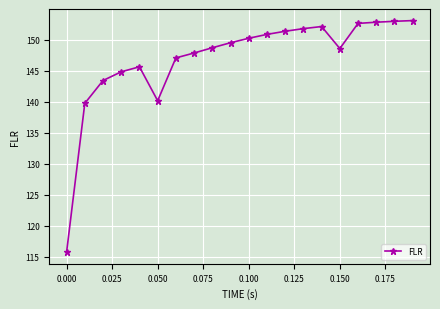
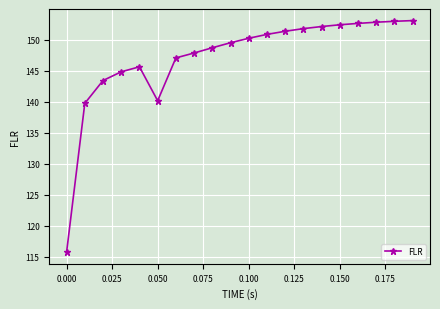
0.150: 149 -> 152
